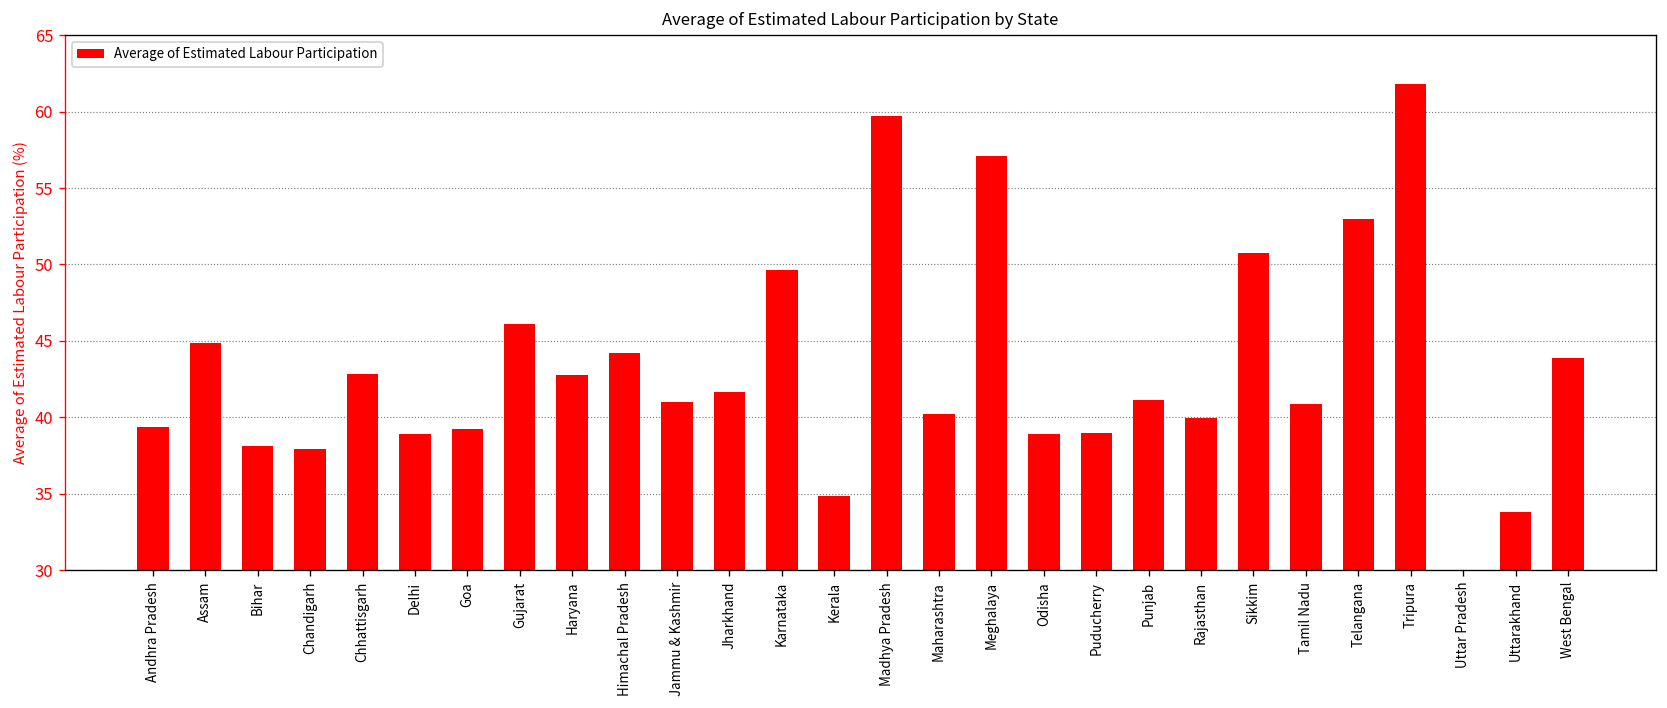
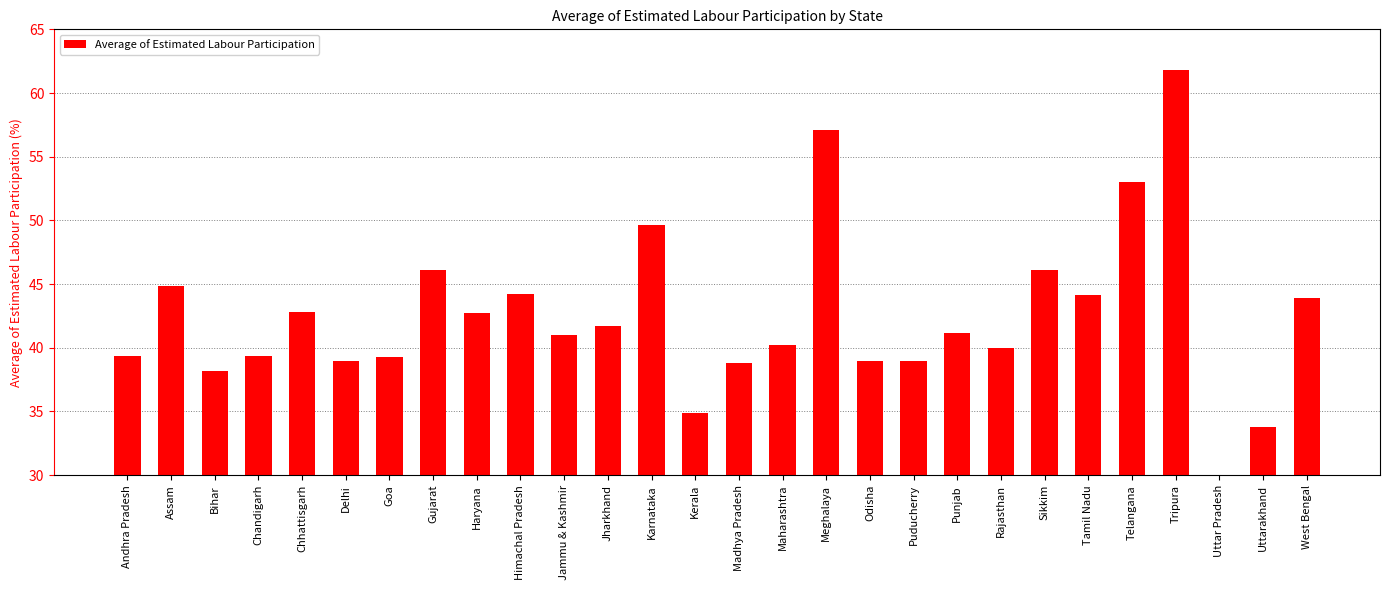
Chandigarh: 37.9 -> 39.3
Madhya Pradesh: 59.7 -> 38.8
Sikkim: 50.8 -> 46.1
Tamil Nadu: 40.9 -> 44.1
